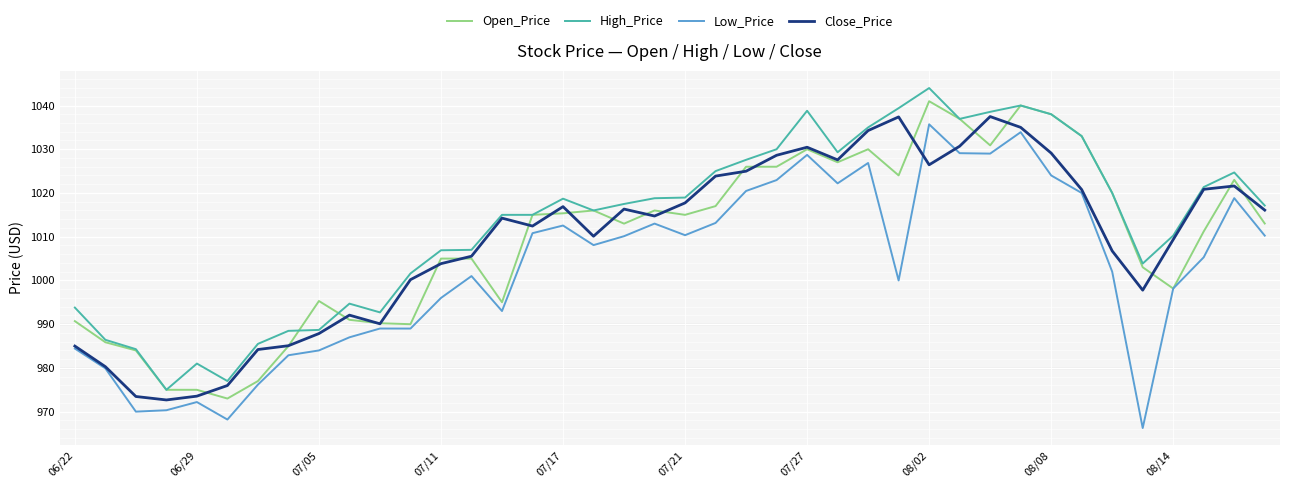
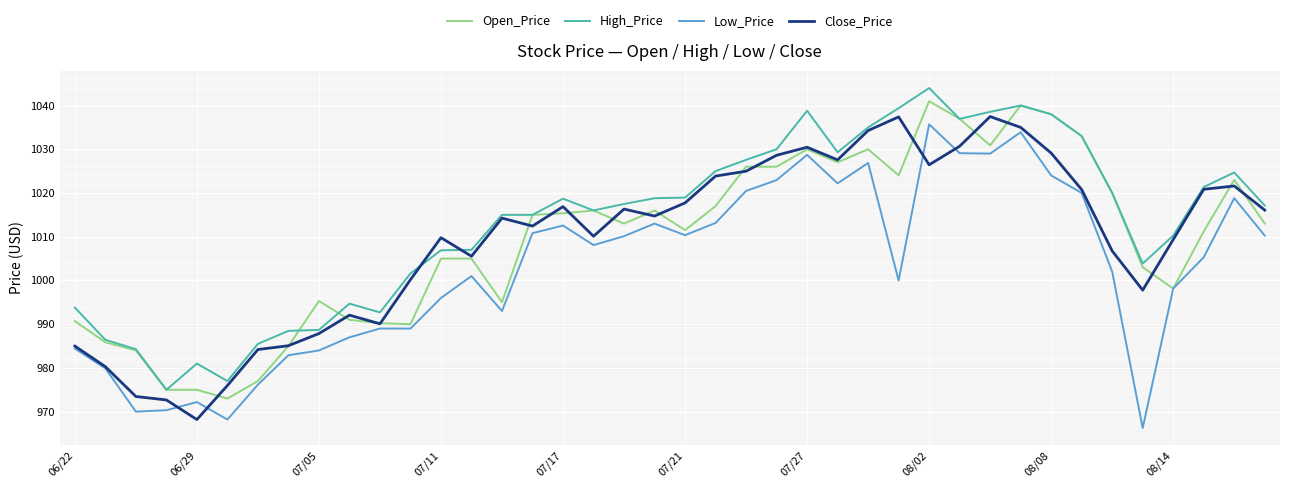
Close_Price, 06/29: 974 -> 968
Close_Price, 07/11: 1004 -> 1010
Open_Price, 07/21: 1015 -> 1012
